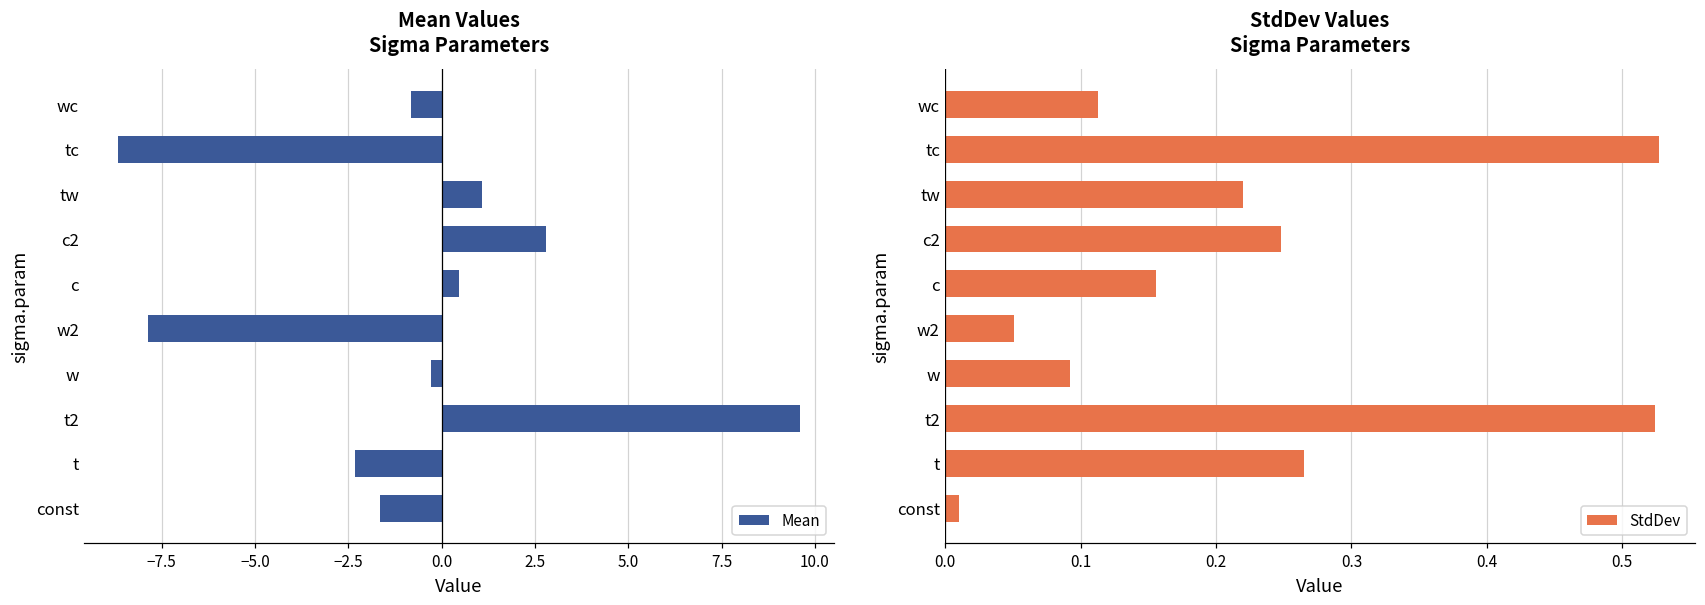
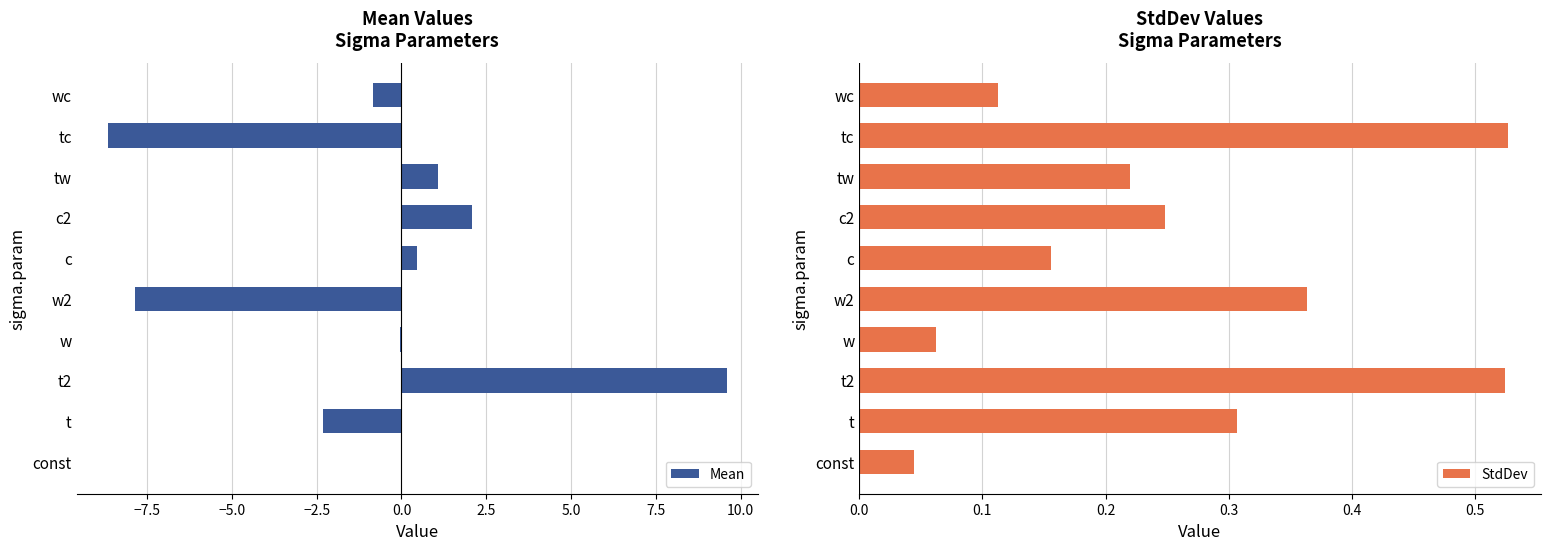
Mean Values Sigma Parameters, c2: 2.8 -> 2.1
Mean Values Sigma Parameters, w: -0.3 -> 0.0
Mean Values Sigma Parameters, const: -1.7 -> 0.0
StdDev Values Sigma Parameters, w2: 0.051 -> 0.364
StdDev Values Sigma Parameters, w: 0.092 -> 0.062
StdDev Values Sigma Parameters, t: 0.265 -> 0.306
StdDev Values Sigma Parameters, const: 0.010 -> 0.044
